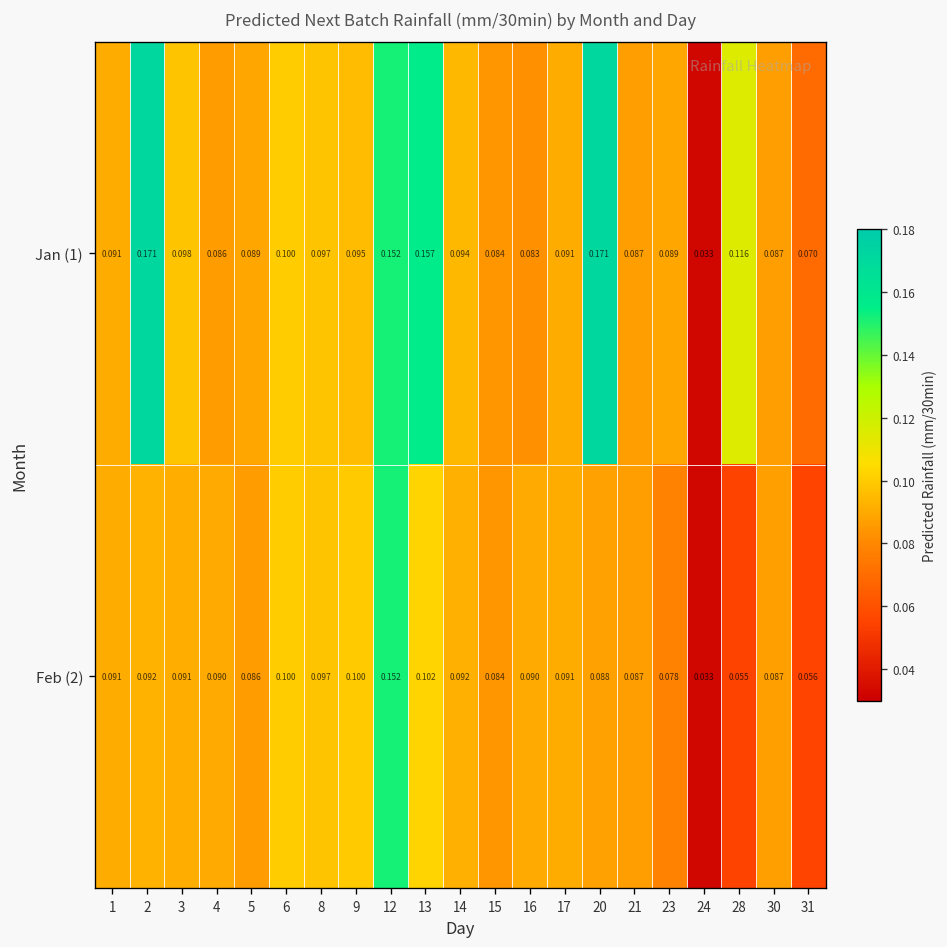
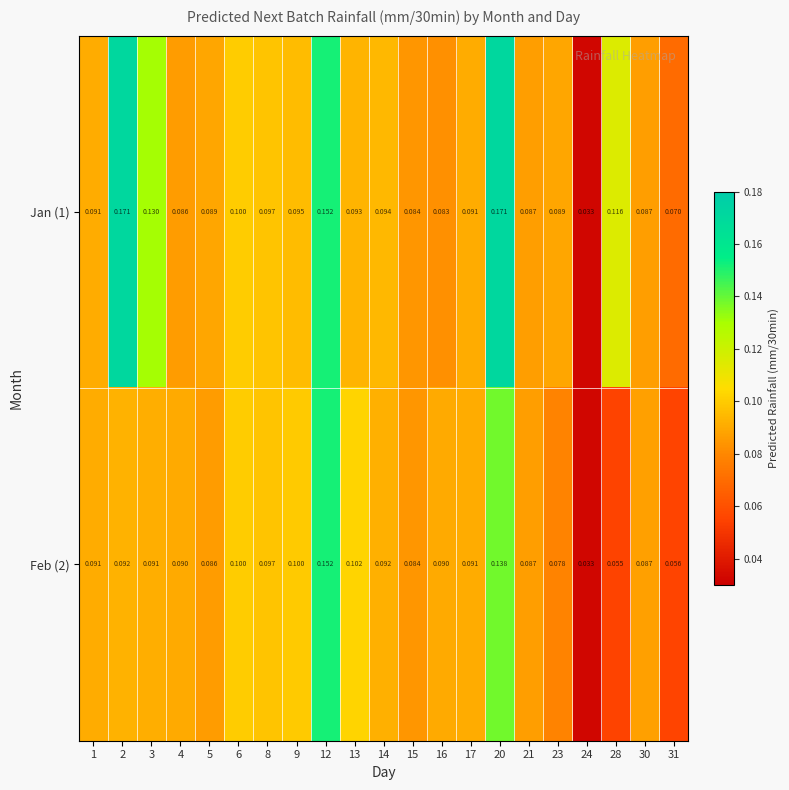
Jan (1), 3: 0.098 -> 0.130
Jan (1), 13: 0.157 -> 0.093
Feb (2), 20: 0.088 -> 0.138
